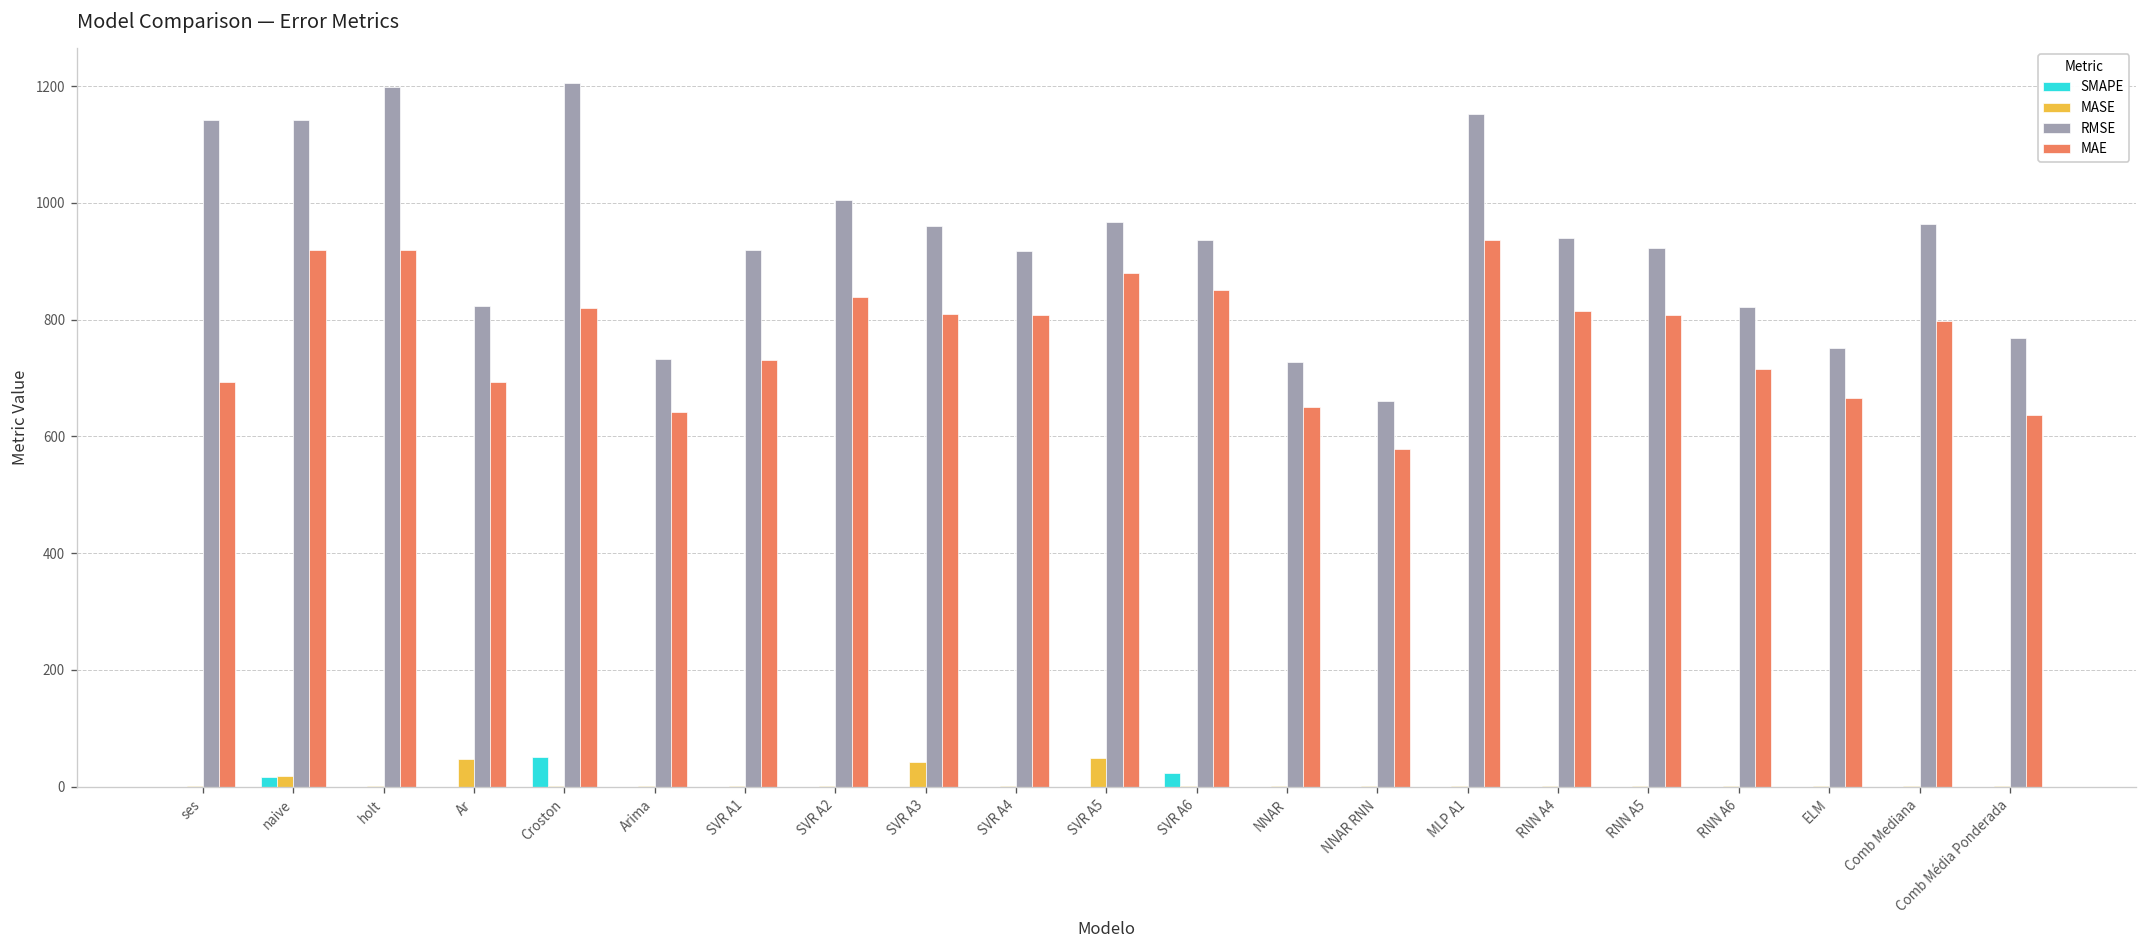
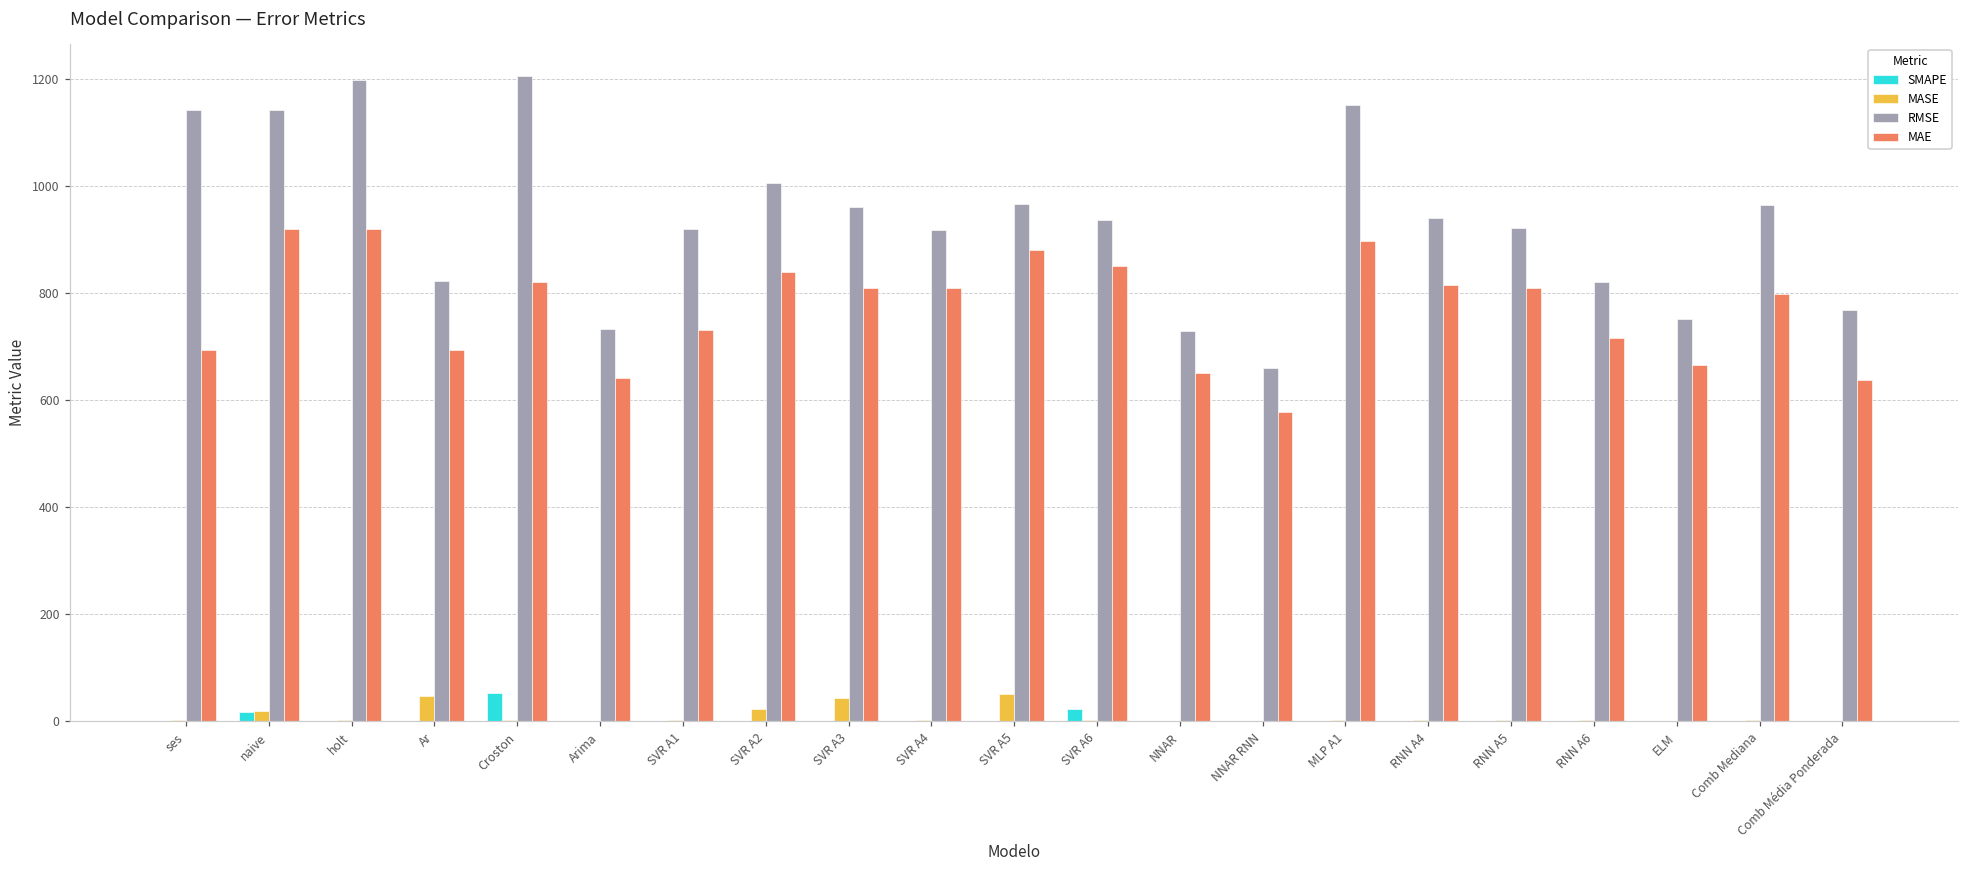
MASE, SVR A2: 0 -> 20
MAE, MLP A1: 940 -> 900
